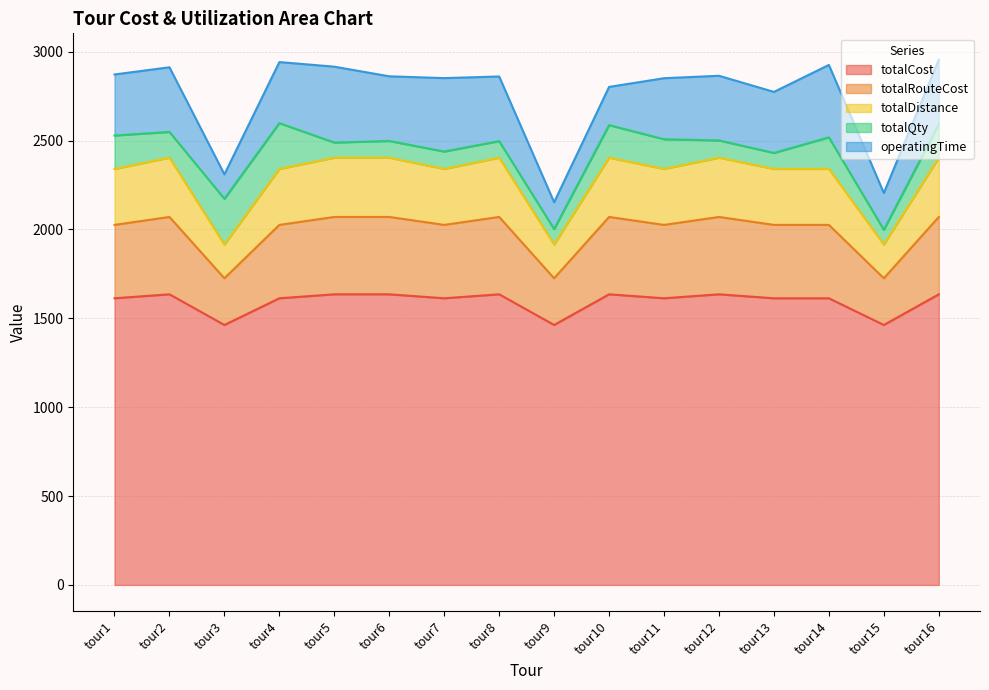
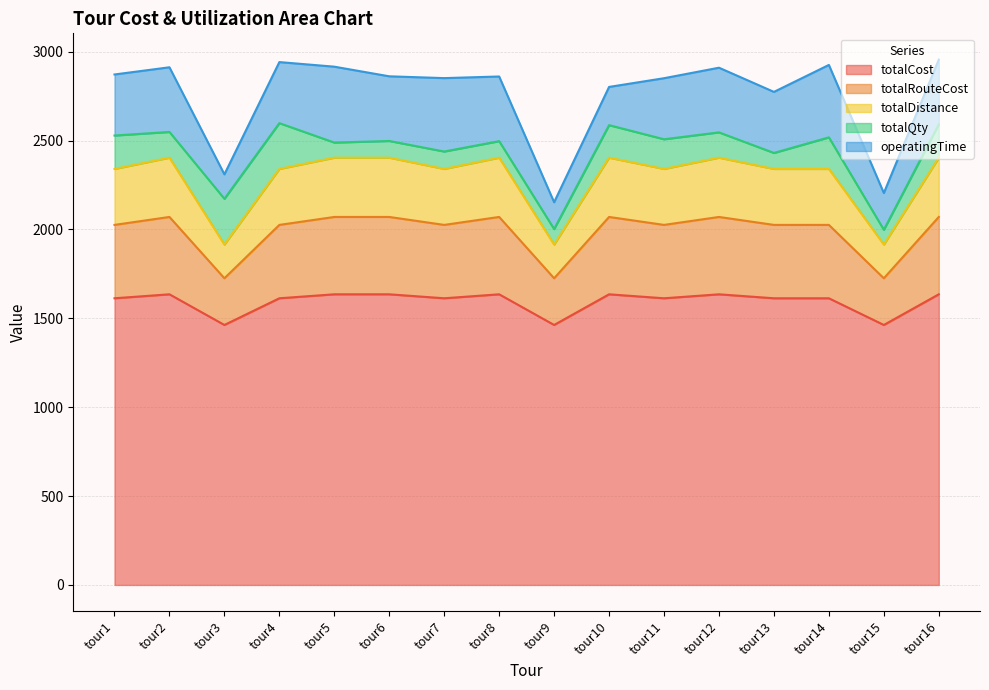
totalQty, tour12: 100 -> 140
